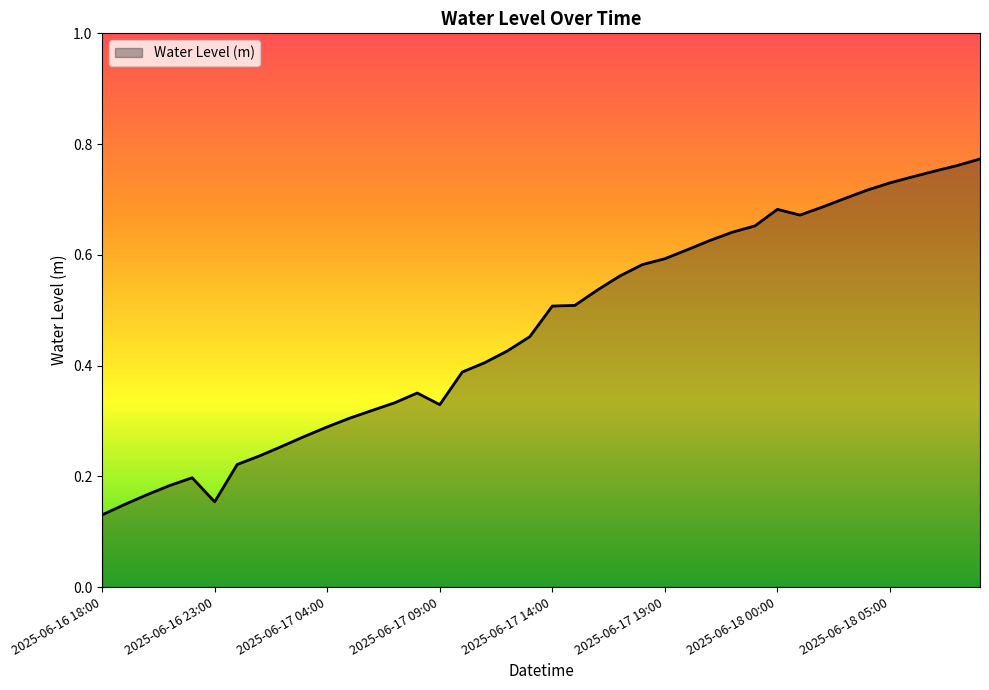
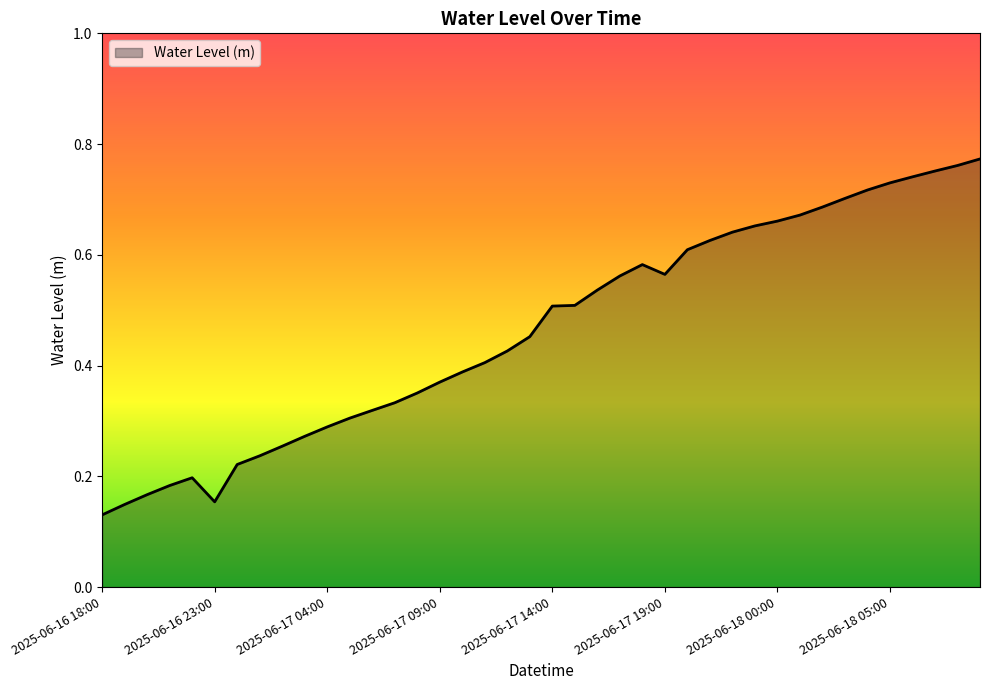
2025-06-17 09:00: 0.33 -> 0.37
2025-06-17 19:00: 0.59 -> 0.56
2025-06-18 00:00: 0.68 -> 0.66
